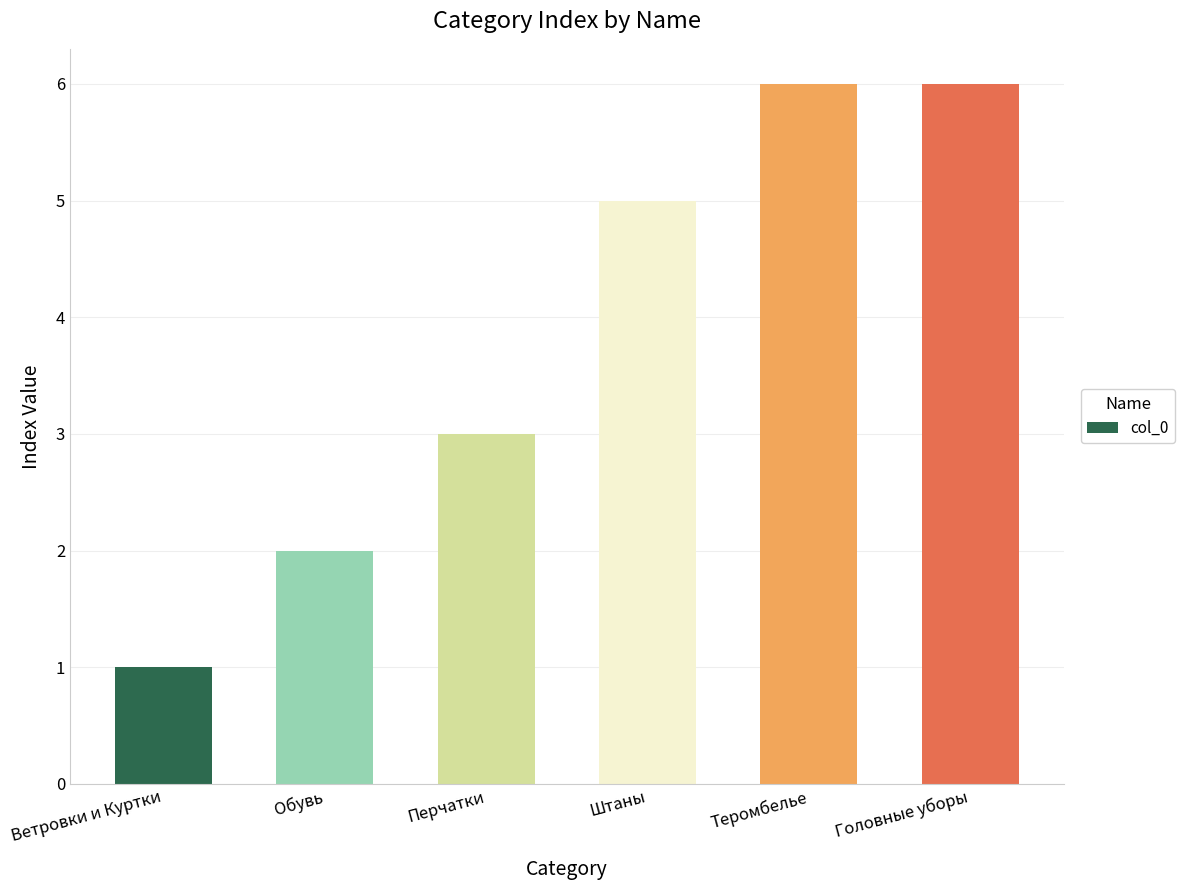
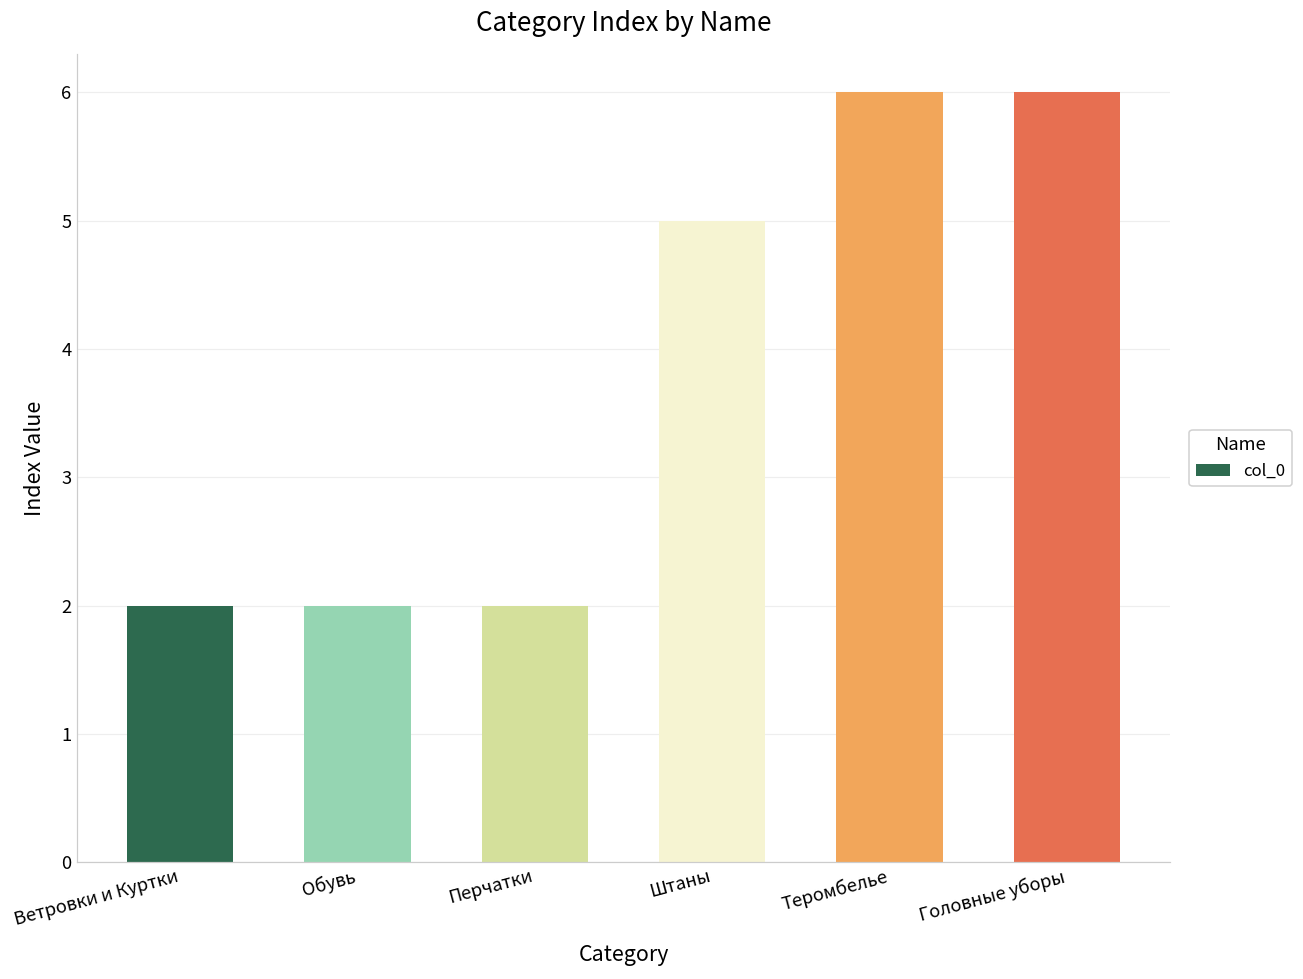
Ветровки и Куртки: 1 -> 2
Перчатки: 3 -> 2
